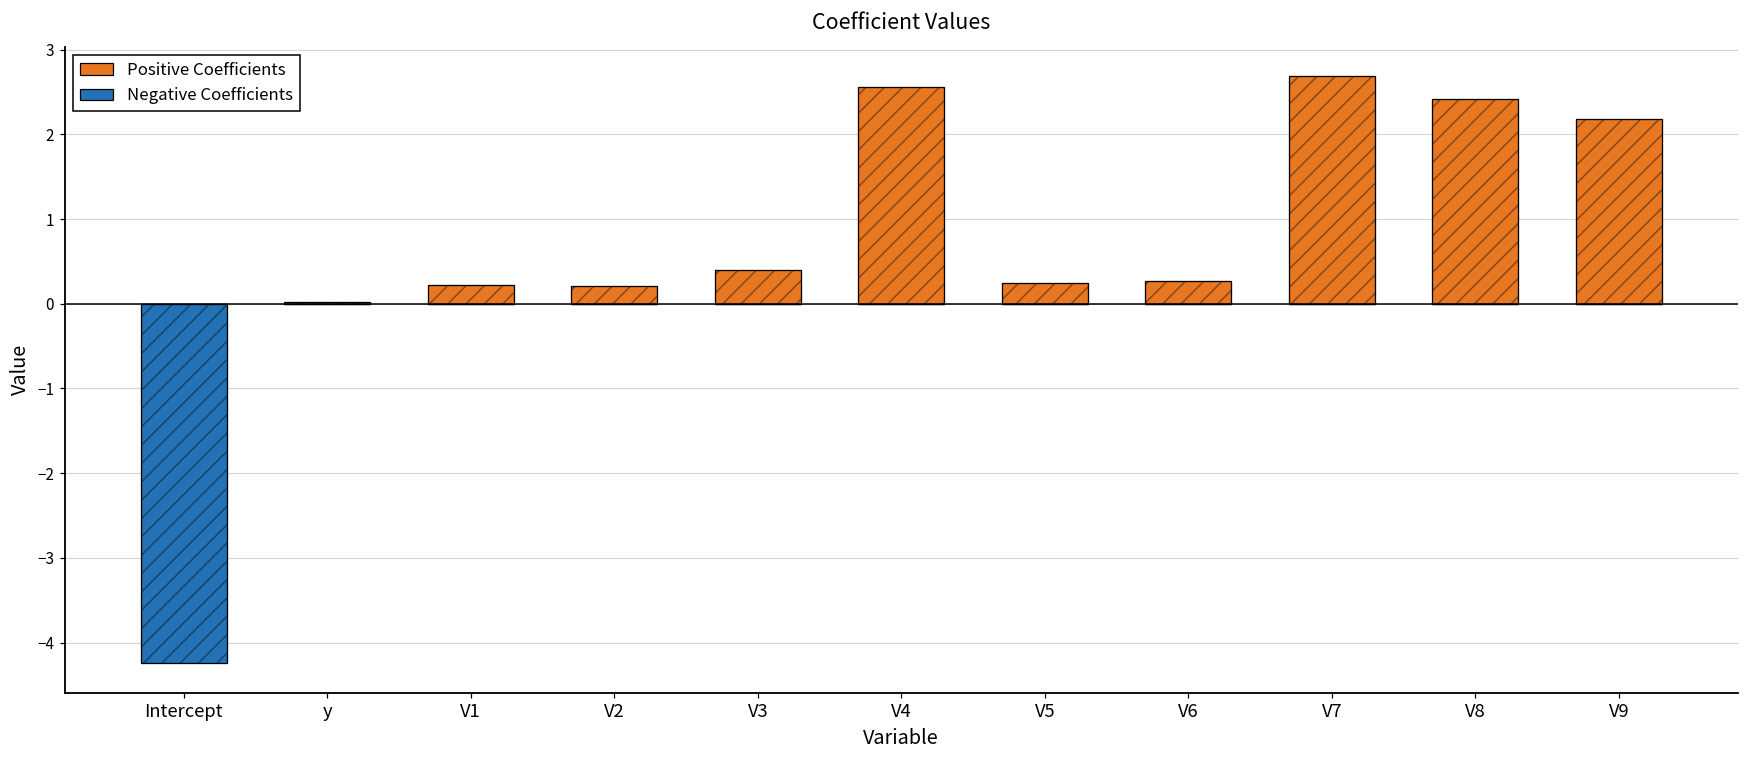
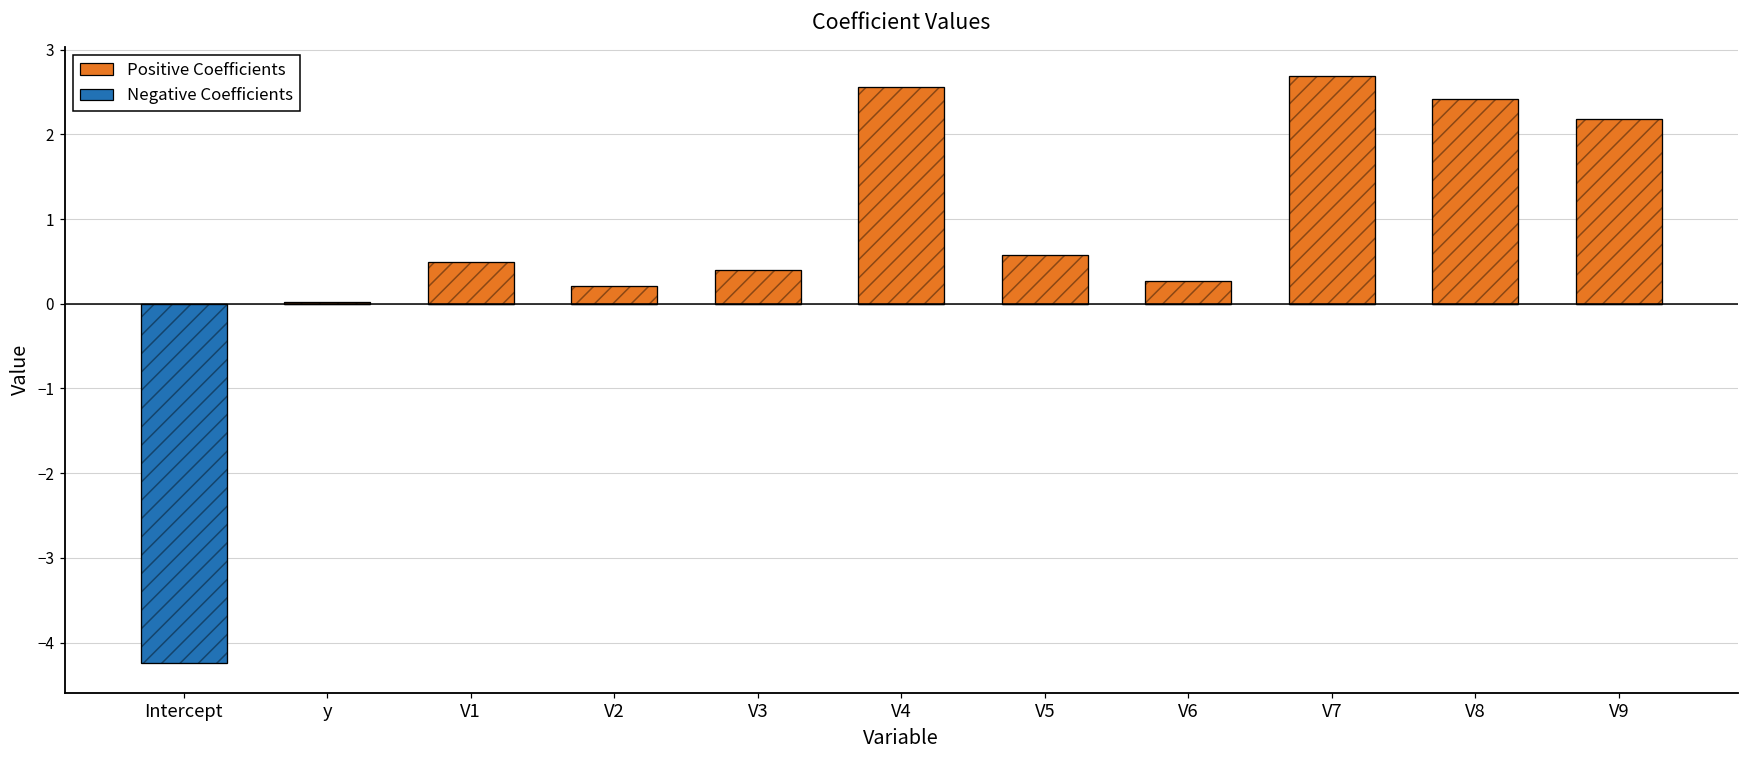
Positive Coefficients, V1: 0.2 -> 0.5
Positive Coefficients, V5: 0.2 -> 0.6
